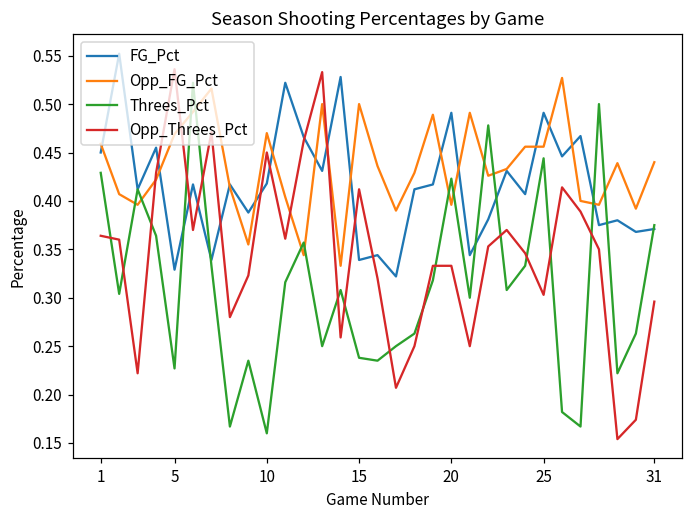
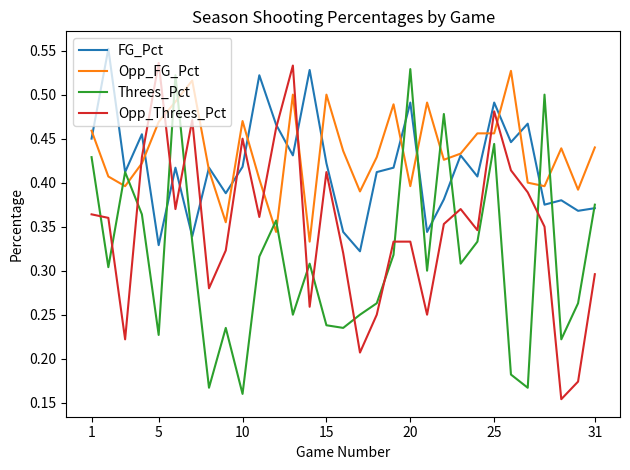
FG_Pct, 15: 0.34 -> 0.42
Threes_Pct, 20: 0.42 -> 0.53
Opp_Threes_Pct, 25: 0.30 -> 0.48
